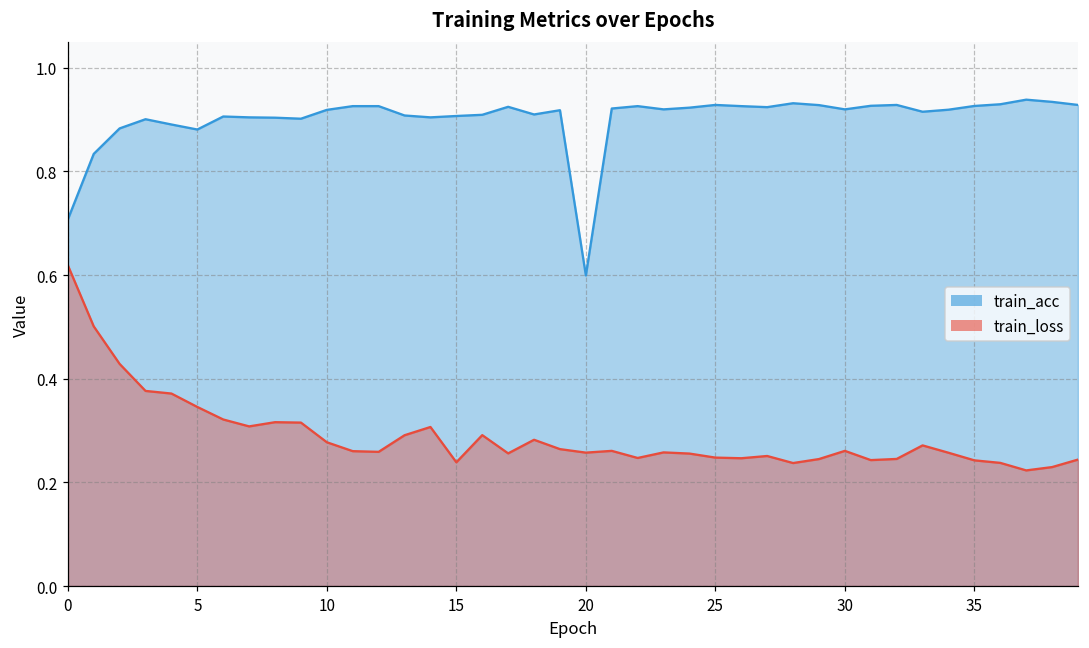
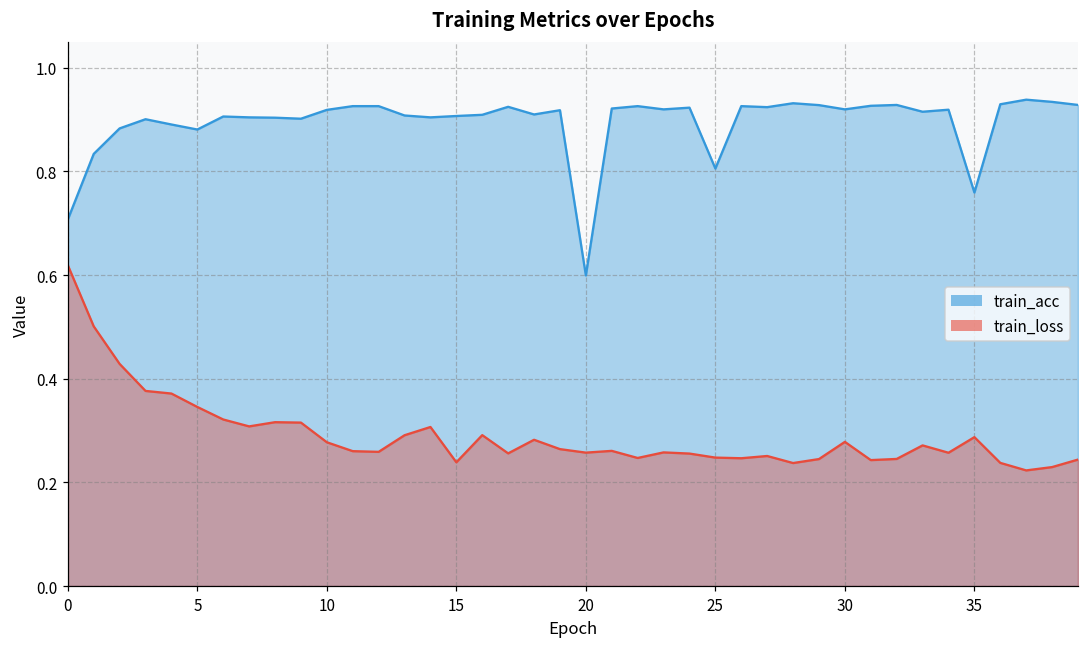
train_acc, 25: 0.93 -> 0.81
train_loss, 30: 0.26 -> 0.28
train_acc, 35: 0.93 -> 0.76
train_loss, 35: 0.24 -> 0.29
